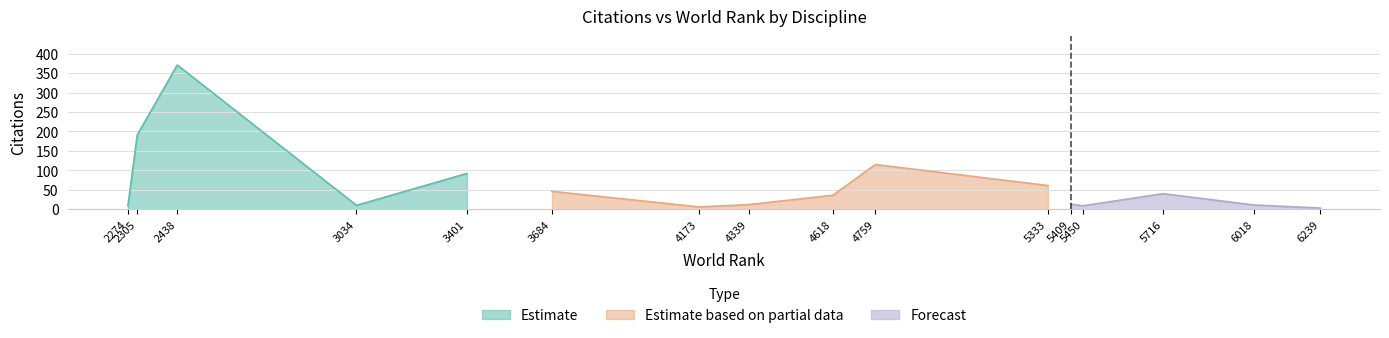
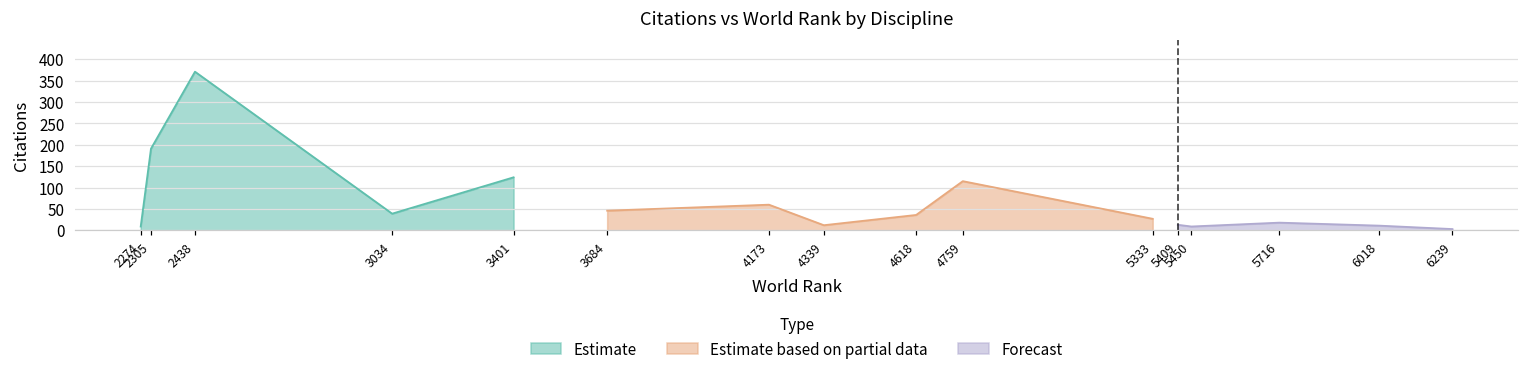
Estimate, 3034: 10 -> 40
Estimate, 3401: 90 -> 120
Estimate based on partial data, 4173: 10 -> 60
Estimate based on partial data, 5333: 60 -> 30
Forecast, 5716: 40 -> 20
